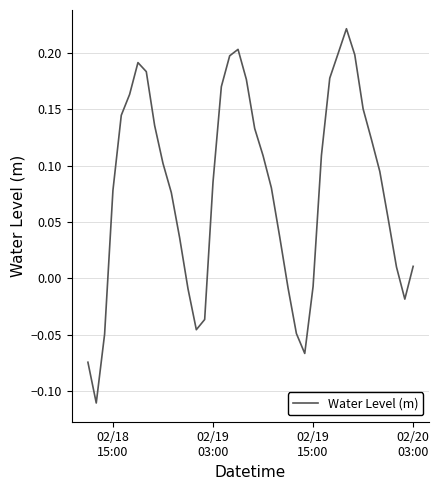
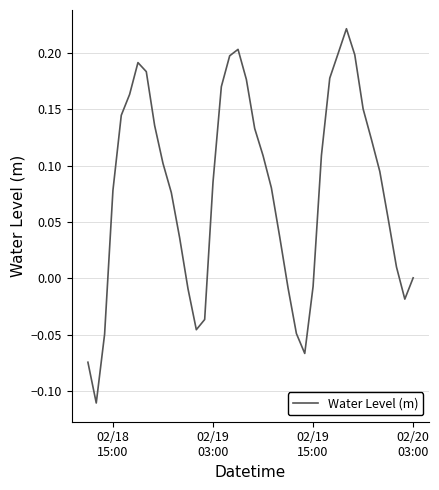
02/20 03:00: 0.011 -> 0.000
